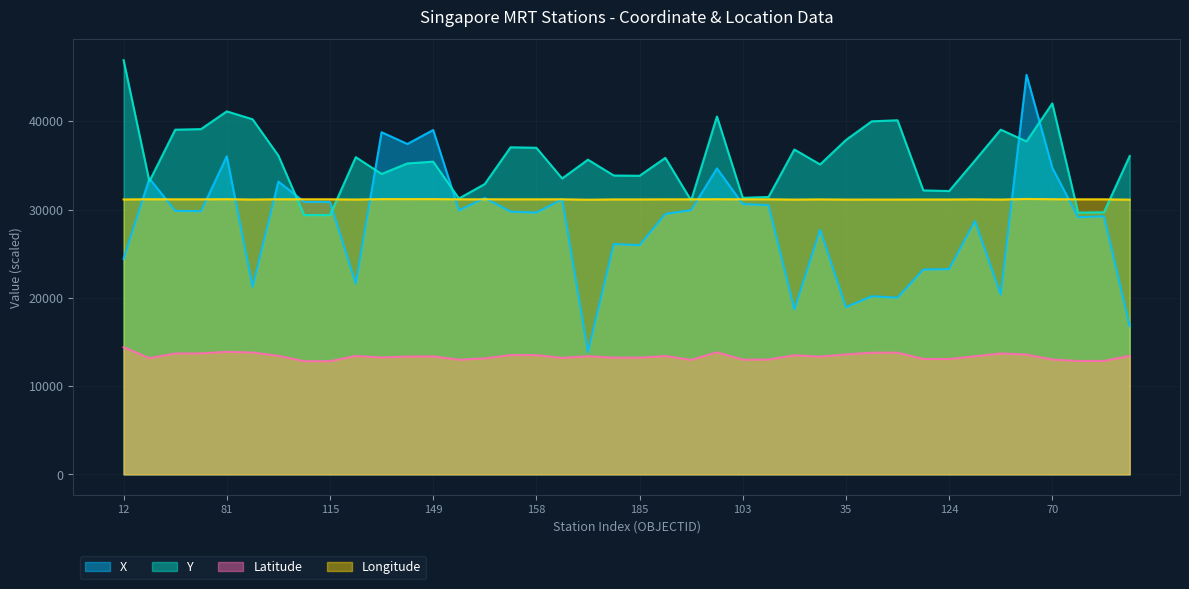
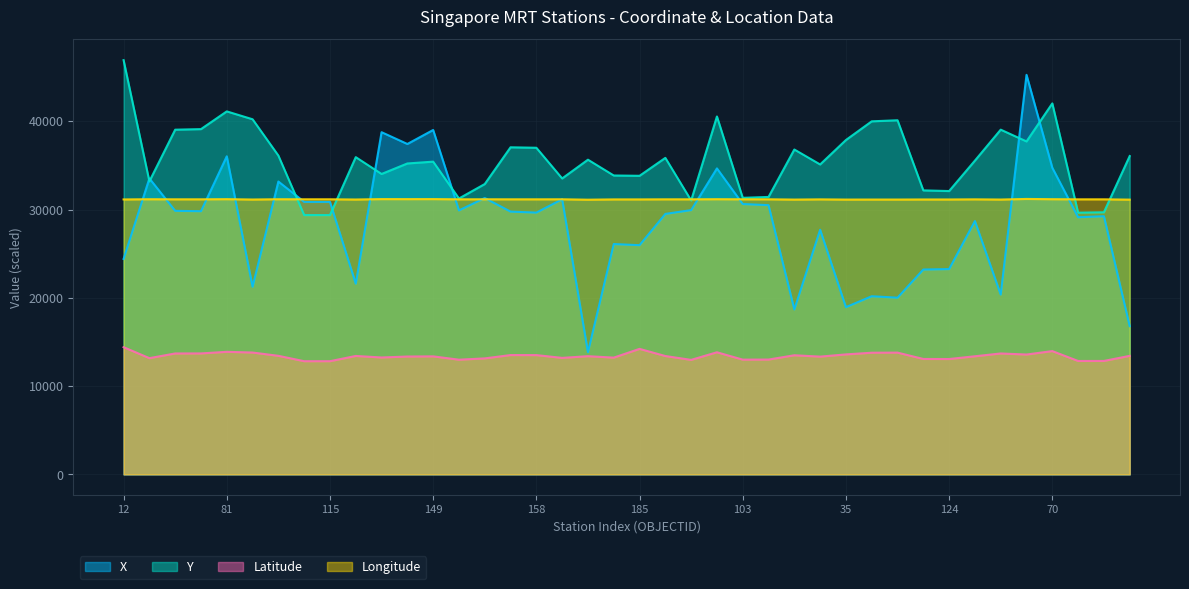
Latitude, 185: 13000 -> 14000
Latitude, 70: 13000 -> 14000
